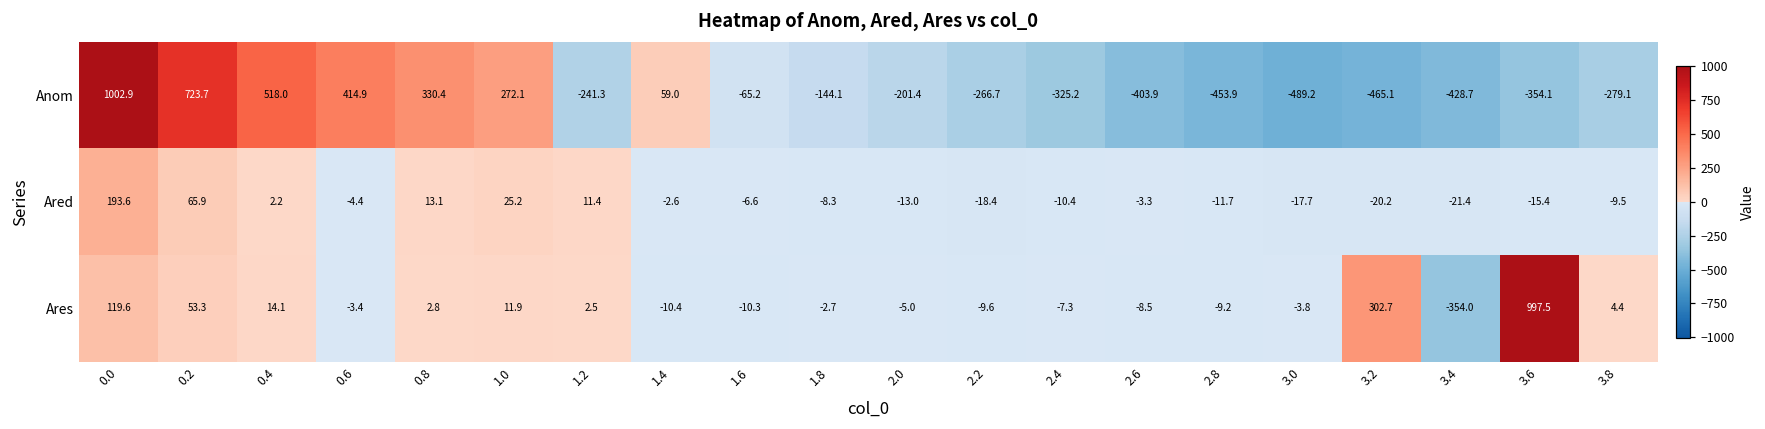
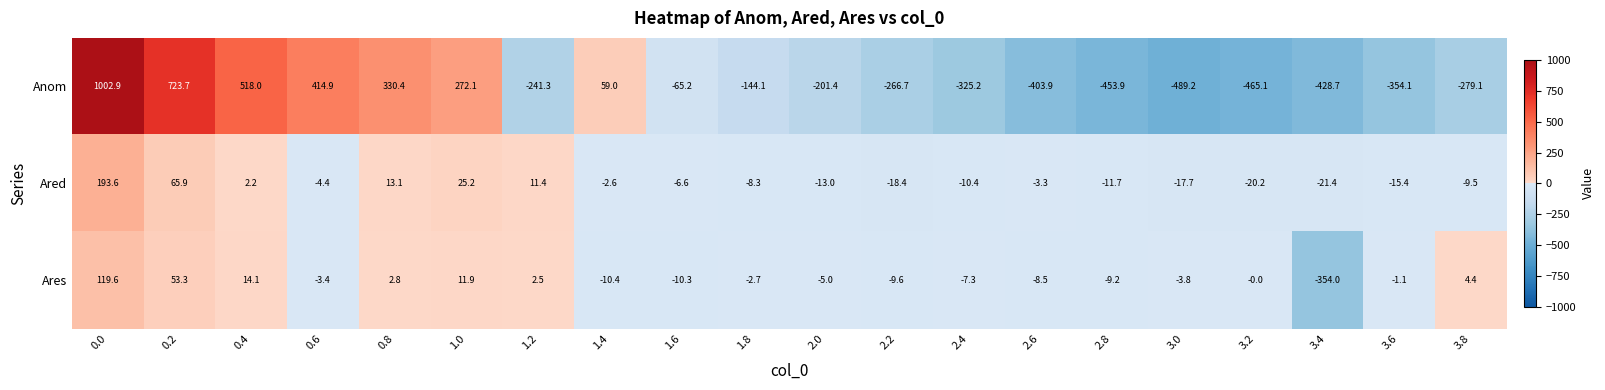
Ares, 3.2: 302.7 -> -0.0
Ares, 3.6: 997.5 -> -1.1
